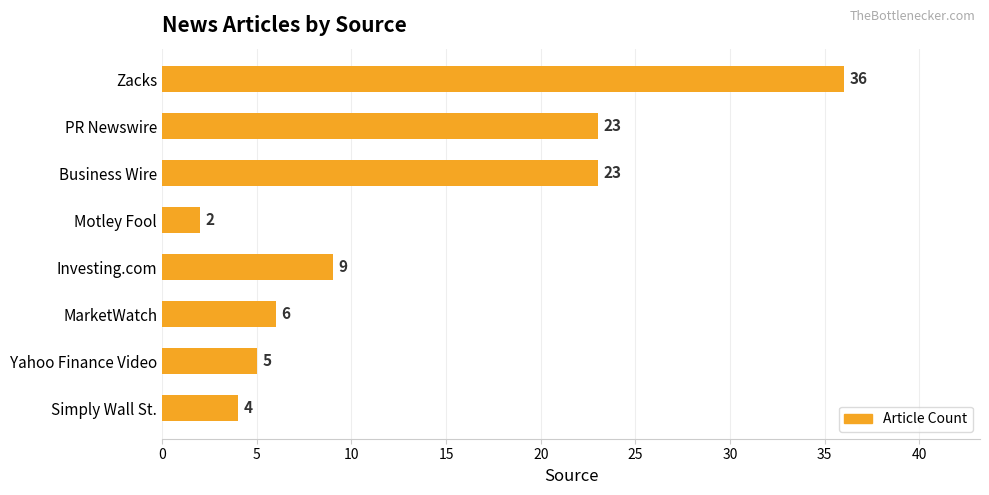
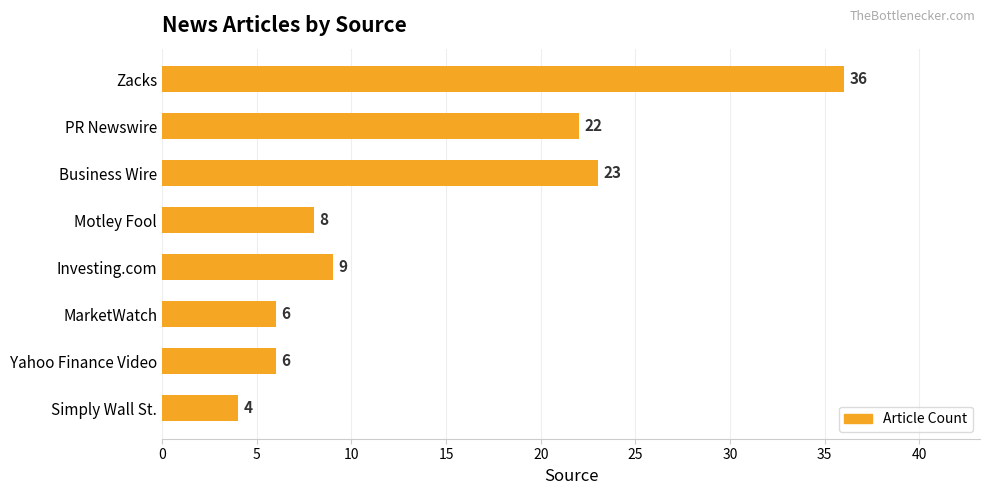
PR Newswire: 23 -> 22
Motley Fool: 2 -> 8
Yahoo Finance Video: 5 -> 6
